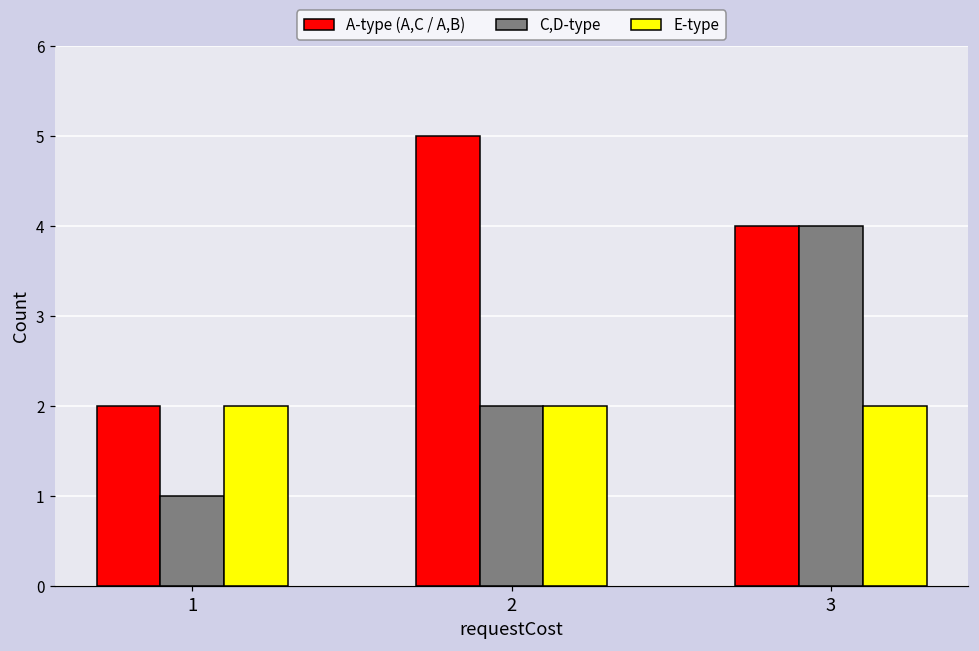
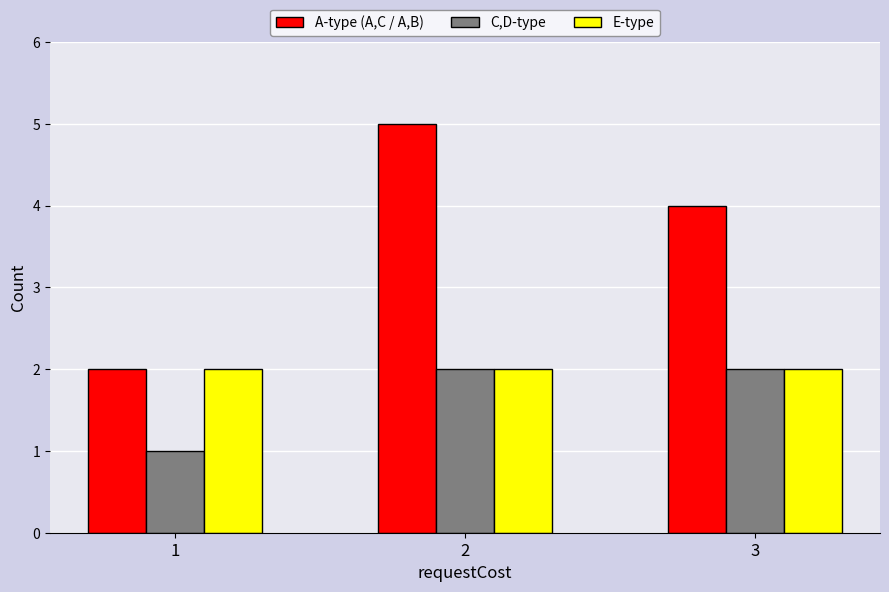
C,D-type, 3: 4 -> 2
